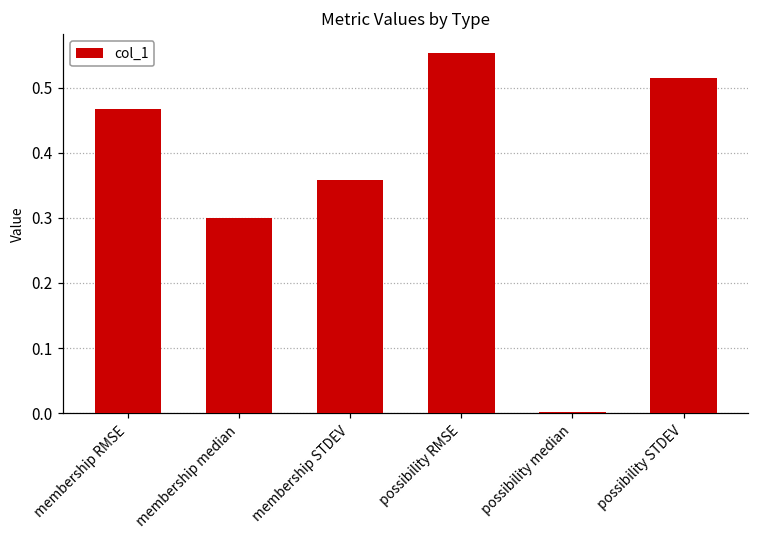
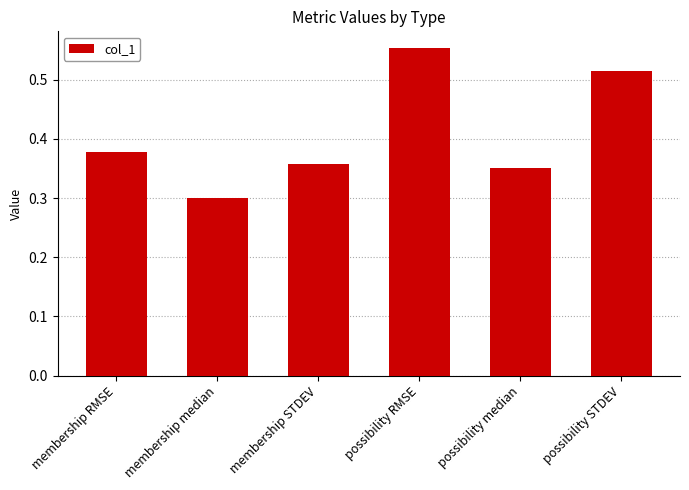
membership RMSE: 0.47 -> 0.38
possibility median: 0.00 -> 0.35
